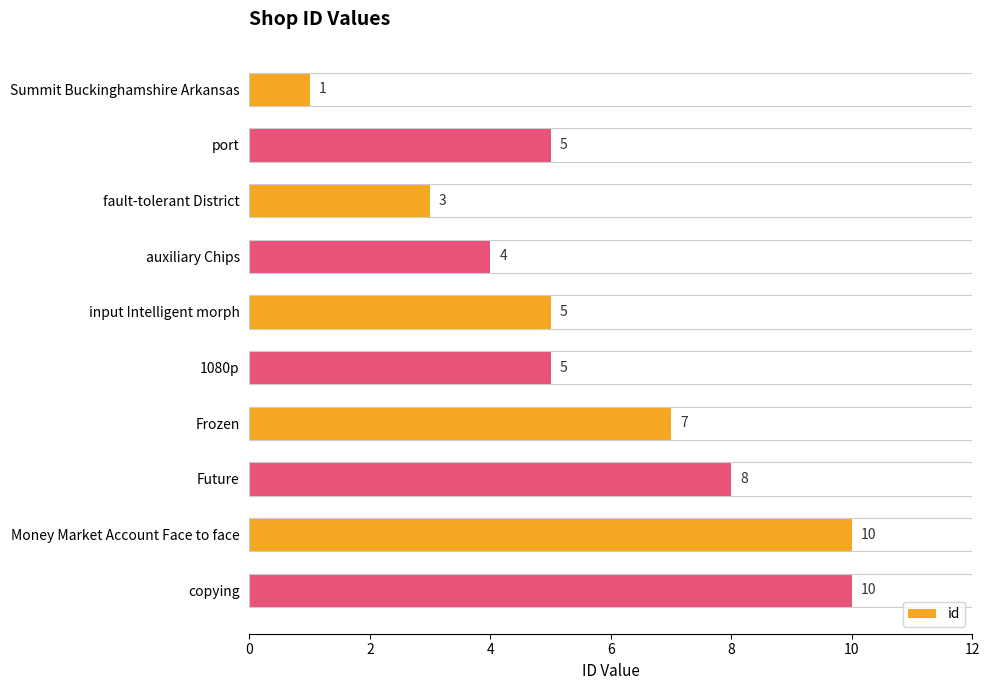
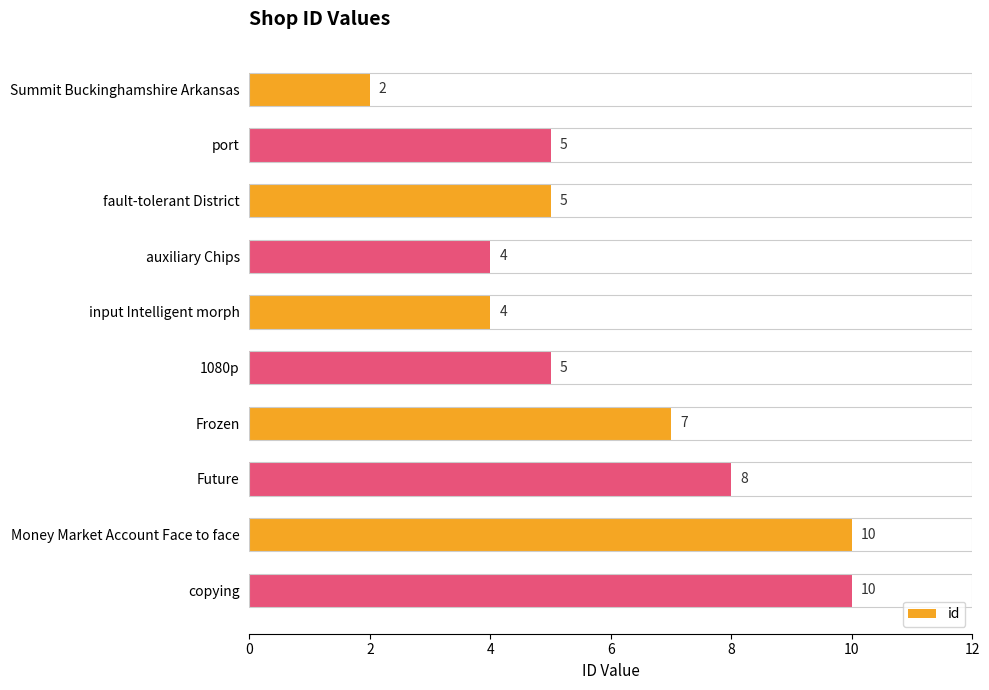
Summit Buckinghamshire Arkansas: 1 -> 2
fault-tolerant District: 3 -> 5
input Intelligent morph: 5 -> 4
